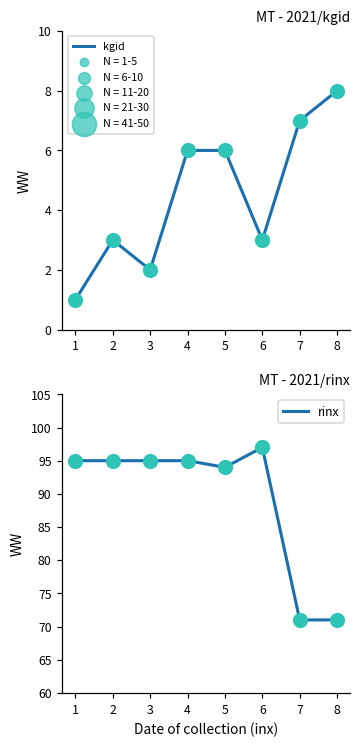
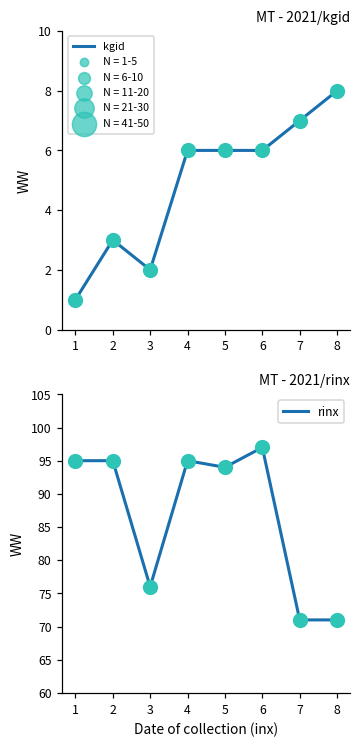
MT - 2021/kgid, 6: 3 -> 6
MT - 2021/rinx, 3: 95 -> 76
